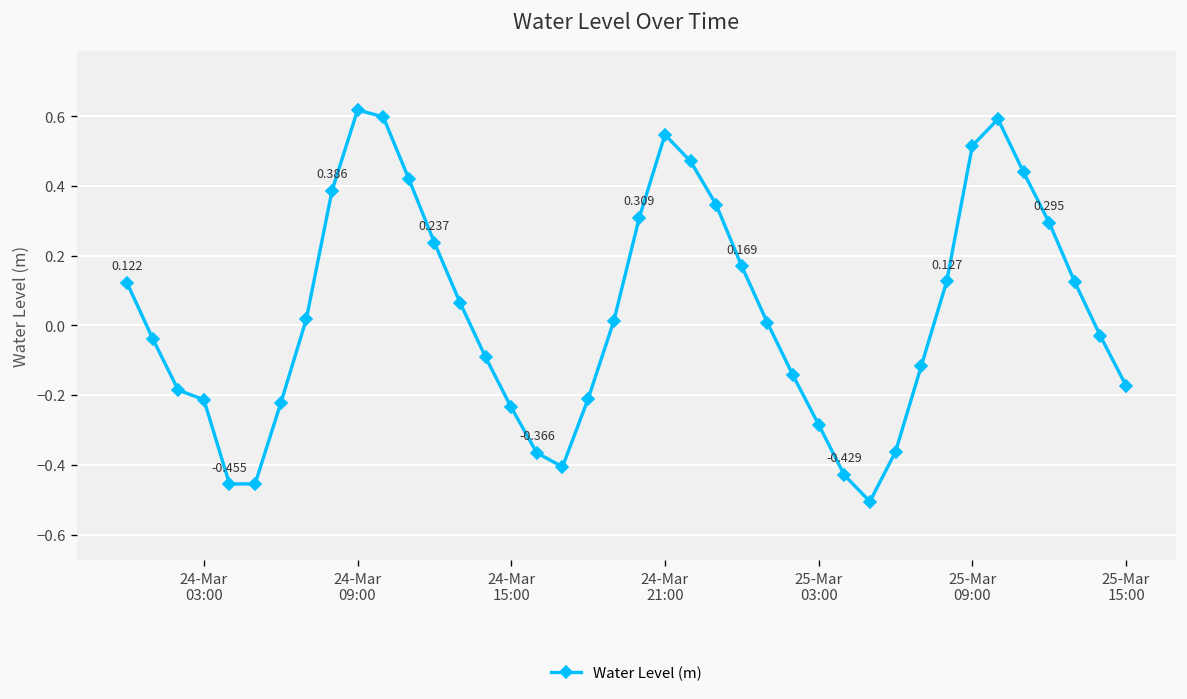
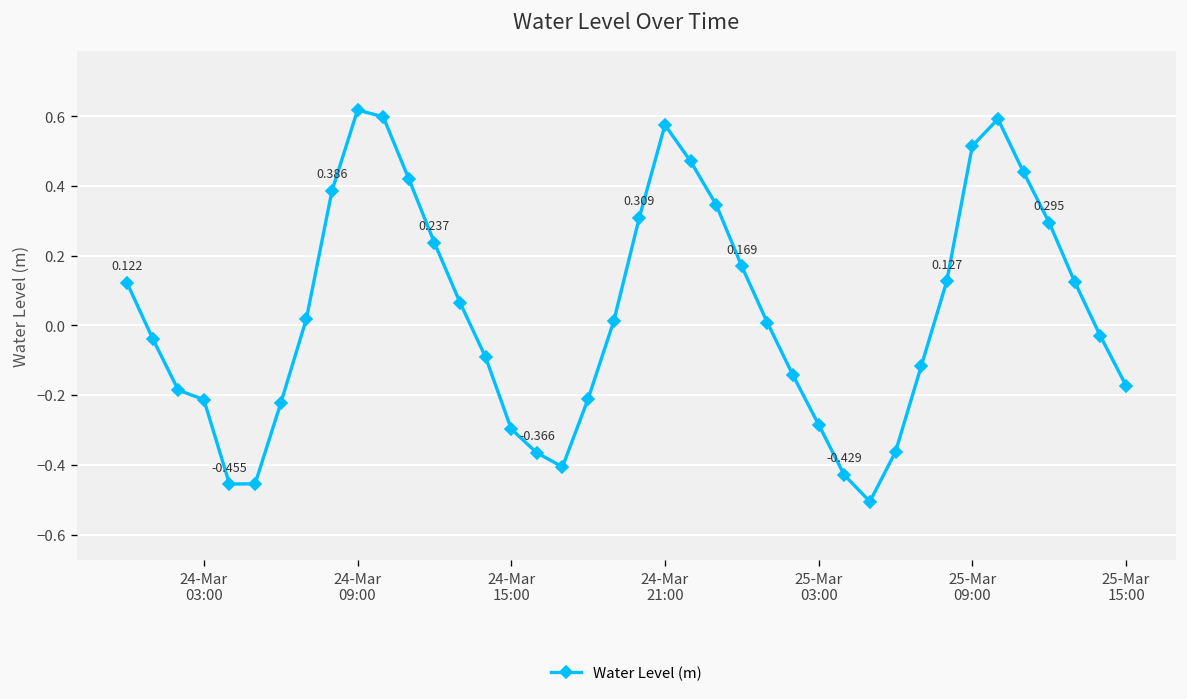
24-Mar 15:00: -0.24 -> -0.30
24-Mar 21:00: 0.55 -> 0.58
